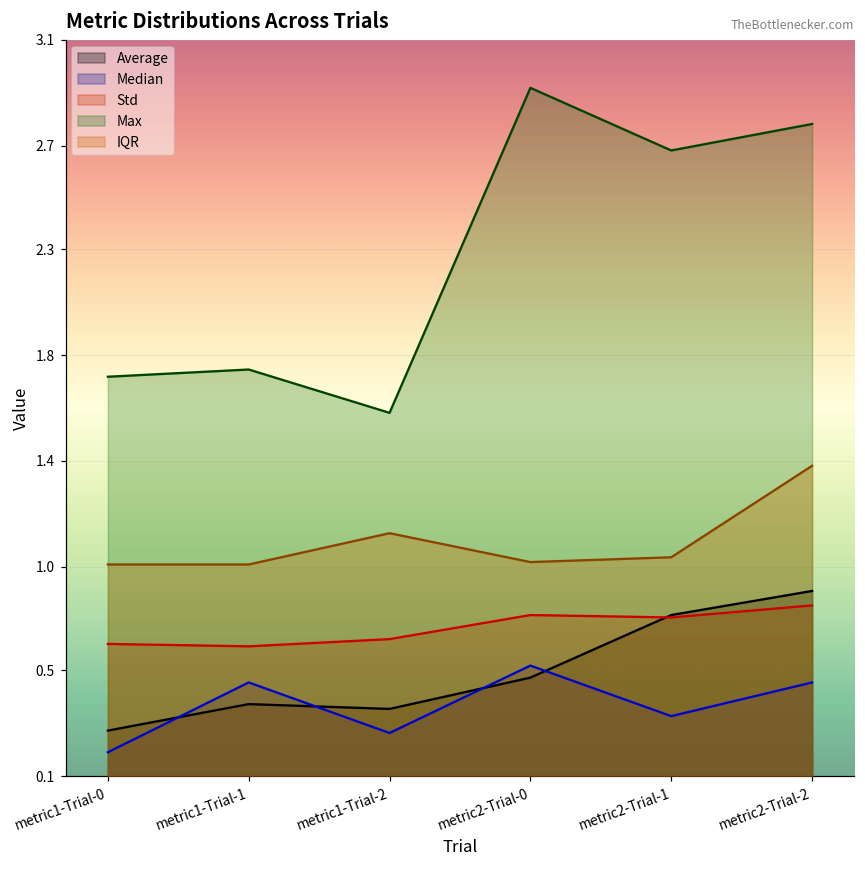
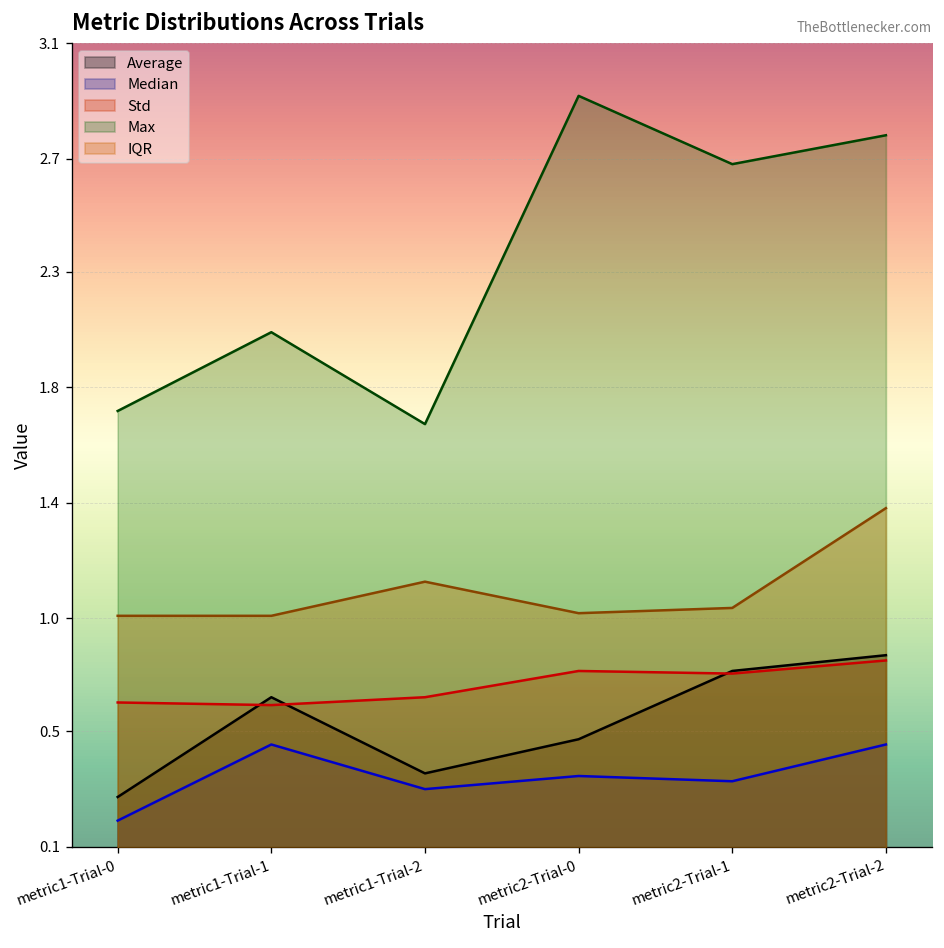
Average, metric1-Trial-1: 0.39 -> 0.66
Max, metric1-Trial-1: 1.78 -> 2.05
Median, metric1-Trial-2: 0.27 -> 0.31
Max, metric1-Trial-2: 1.6 -> 1.7
Median, metric2-Trial-0: 0.55 -> 0.36
Average, metric2-Trial-2: 0.86 -> 0.82
